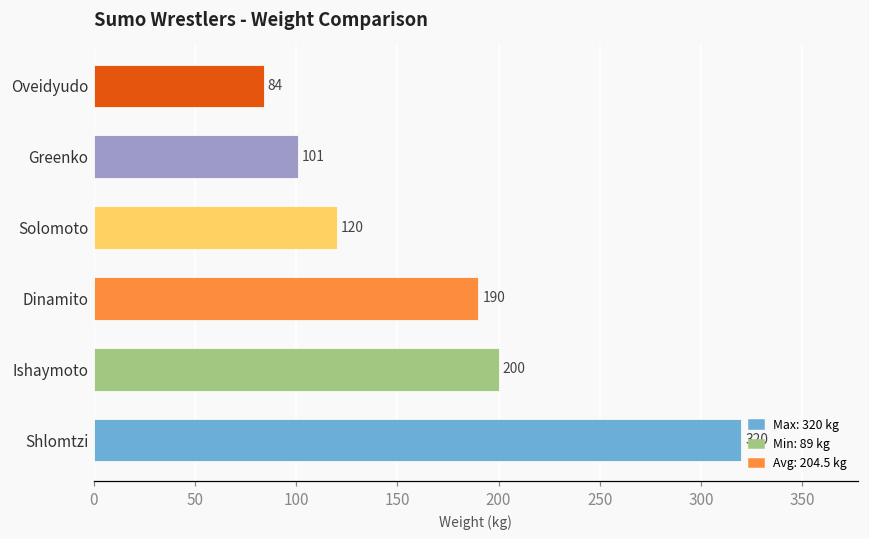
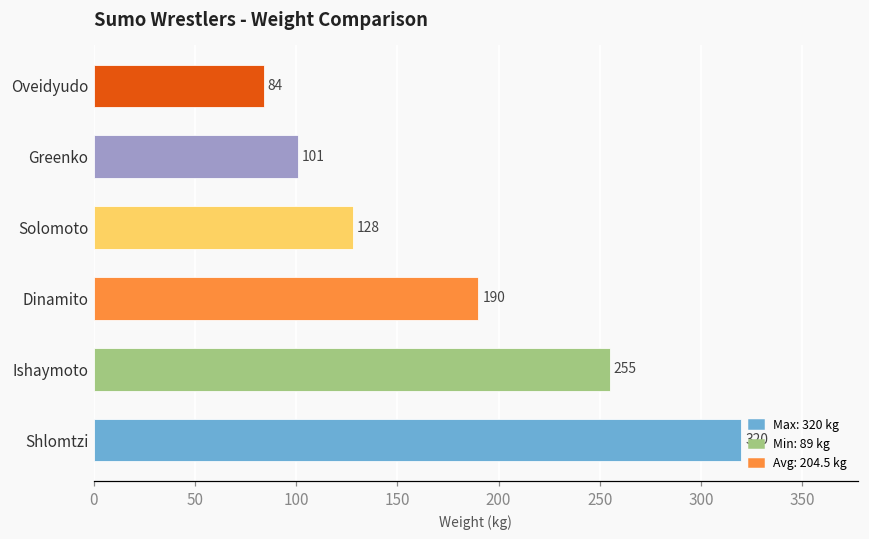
Solomoto: 120 -> 128
Ishaymoto: 200 -> 255
